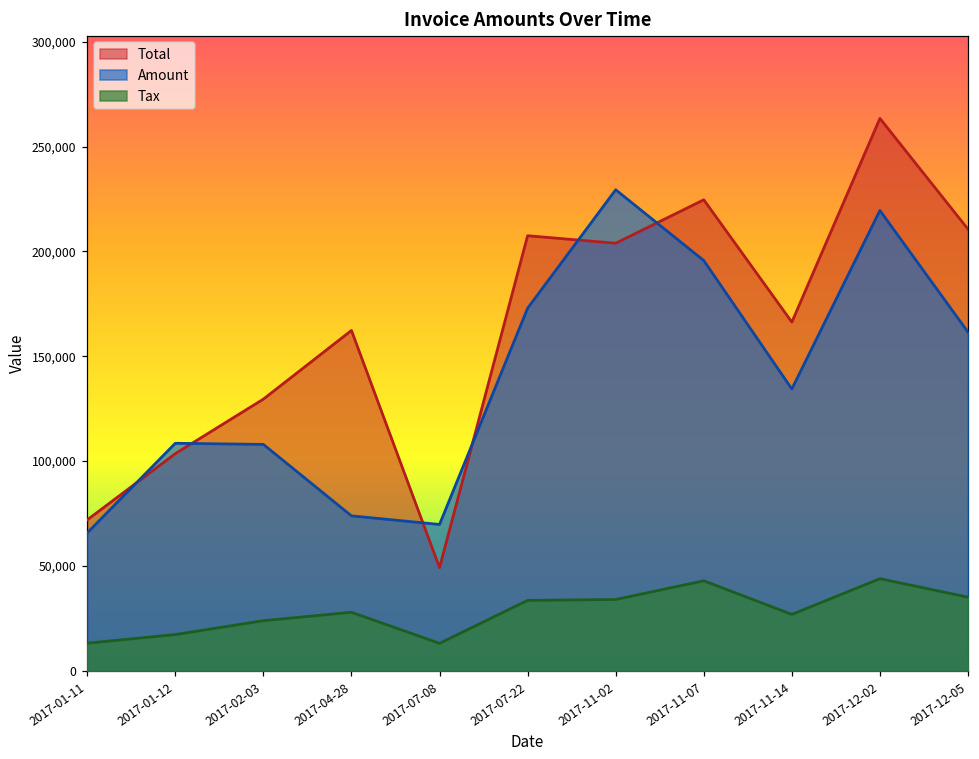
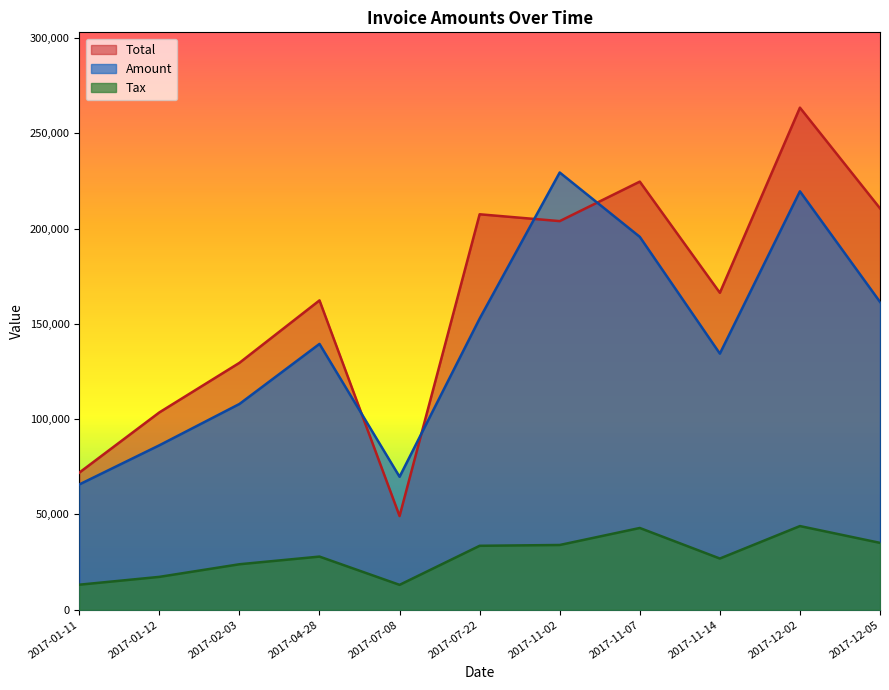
Amount, 2017-01-12: 109,000 -> 86,000
Amount, 2017-04-28: 74,000 -> 139,000
Amount, 2017-07-22: 173,000 -> 153,000
